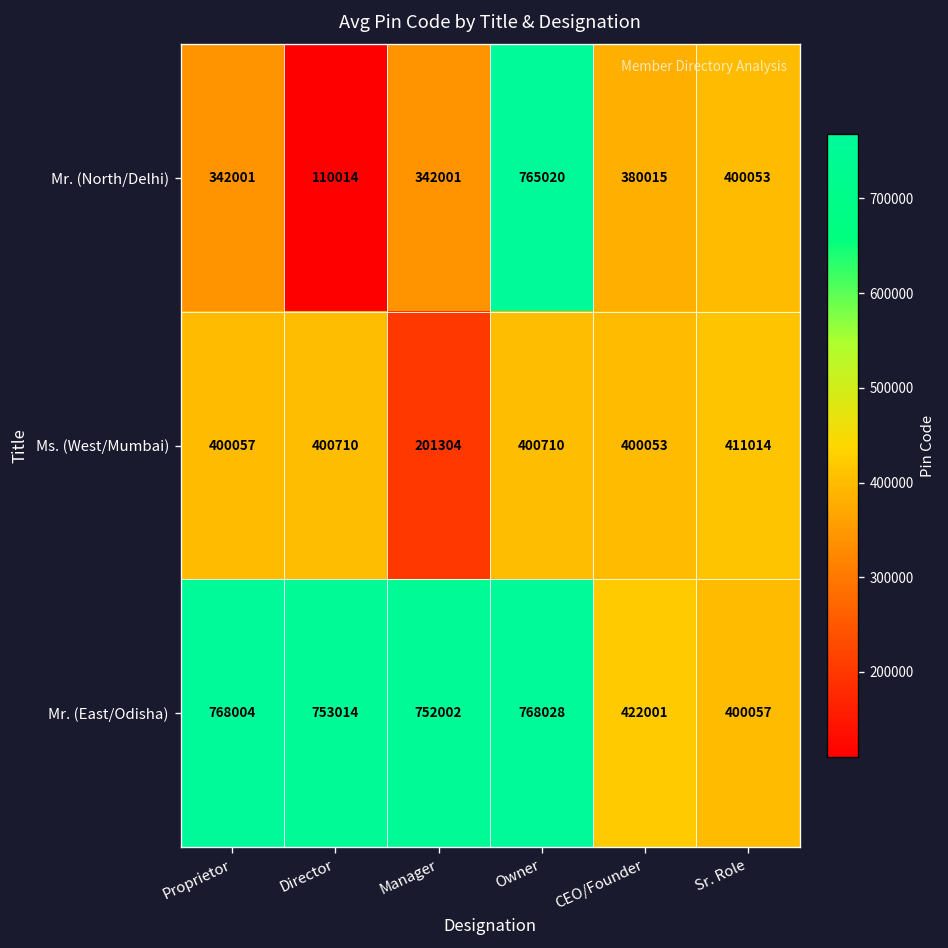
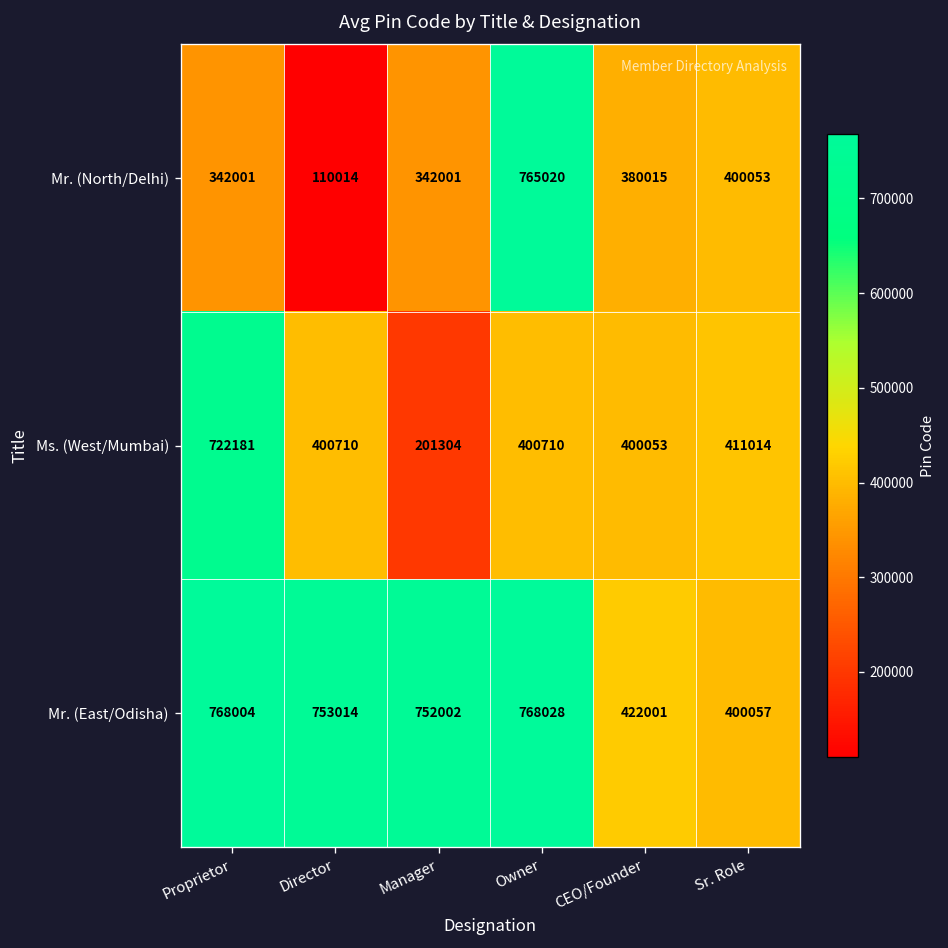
Ms. (West/Mumbai), Proprietor: 400057 -> 722181
